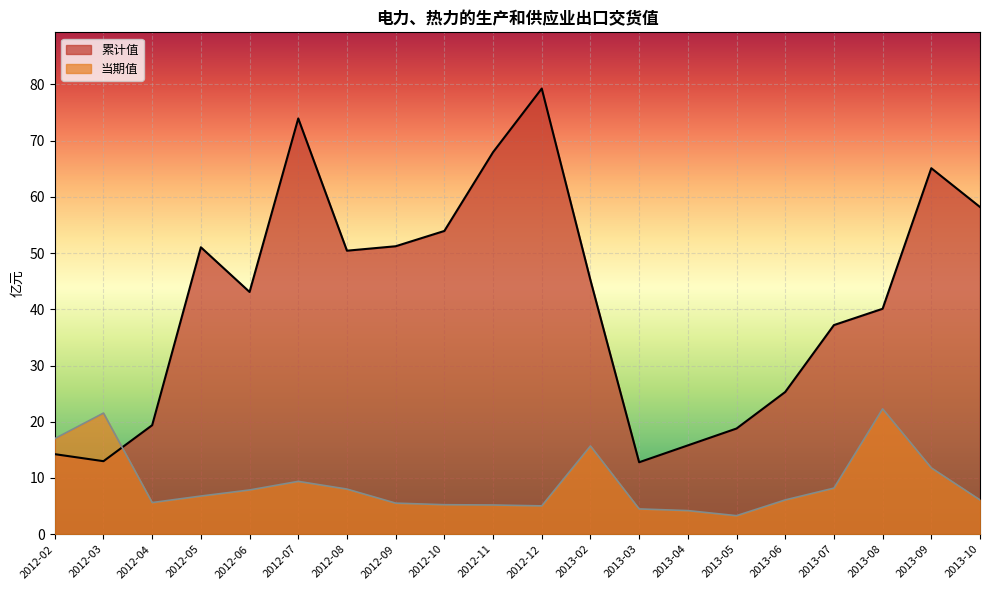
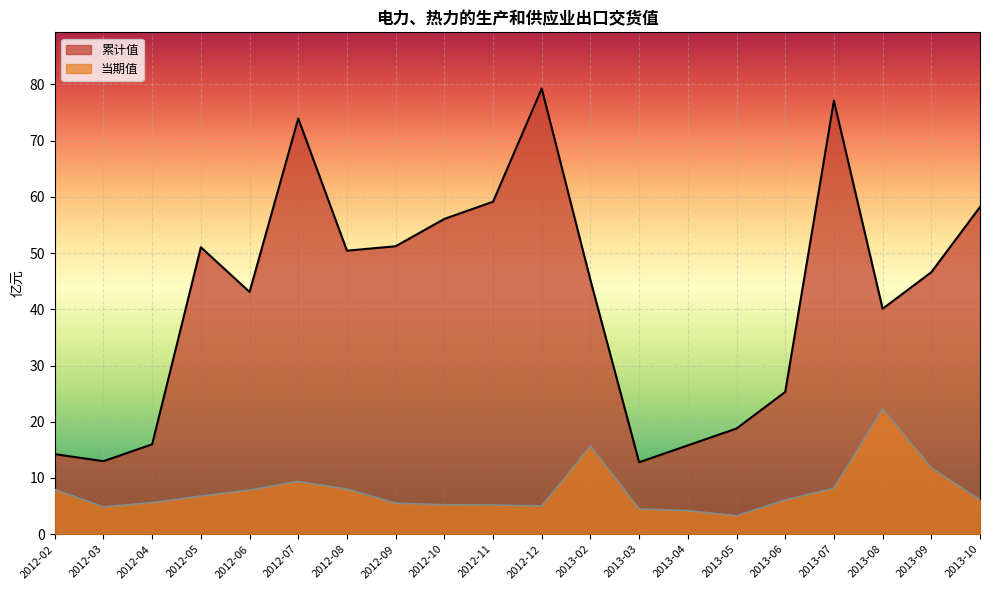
当期值, 2012-02: 17 -> 8
当期值, 2012-03: 22 -> 5
累计值, 2012-04: 19 -> 16
累计值, 2012-10: 54 -> 56
累计值, 2012-11: 68 -> 59
累计值, 2013-07: 37 -> 77
累计值, 2013-09: 65 -> 47
